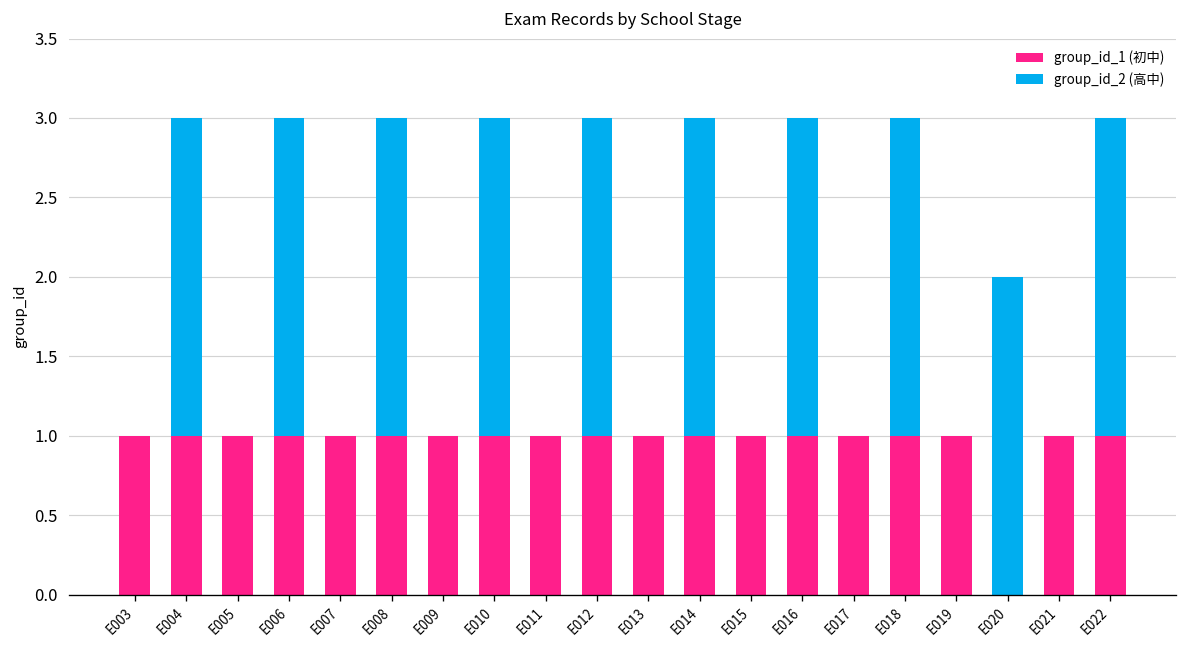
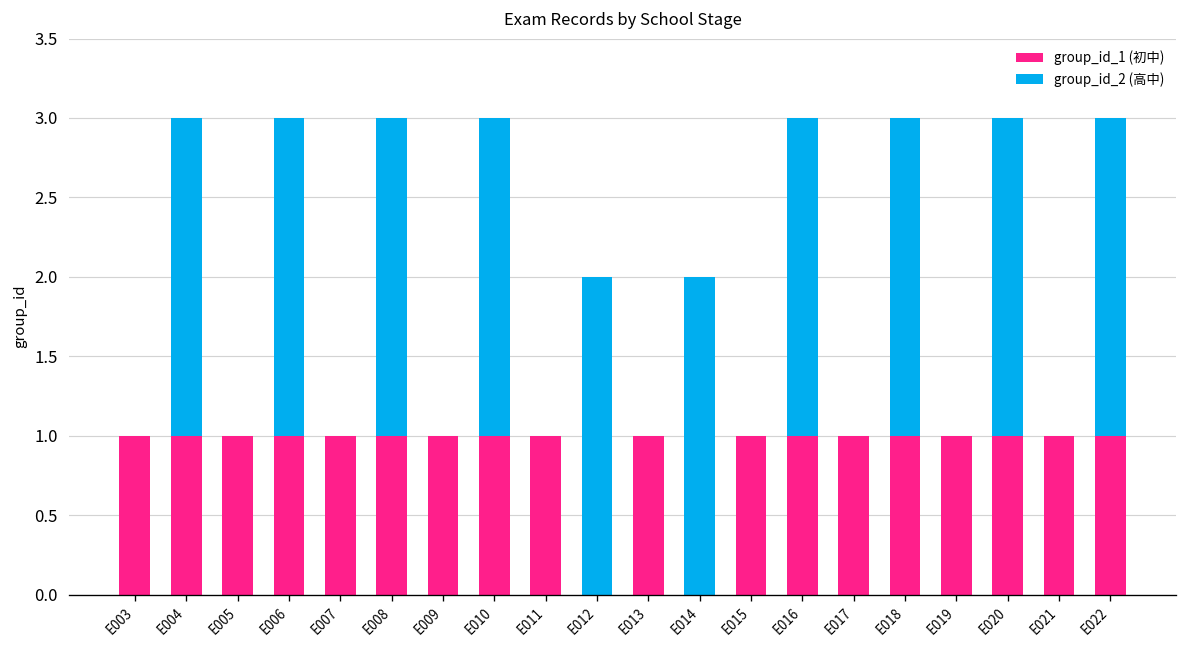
group_id_1 (初中), E012: 1 -> 0
group_id_1 (初中), E014: 1 -> 0
group_id_1 (初中), E020: 0 -> 1
